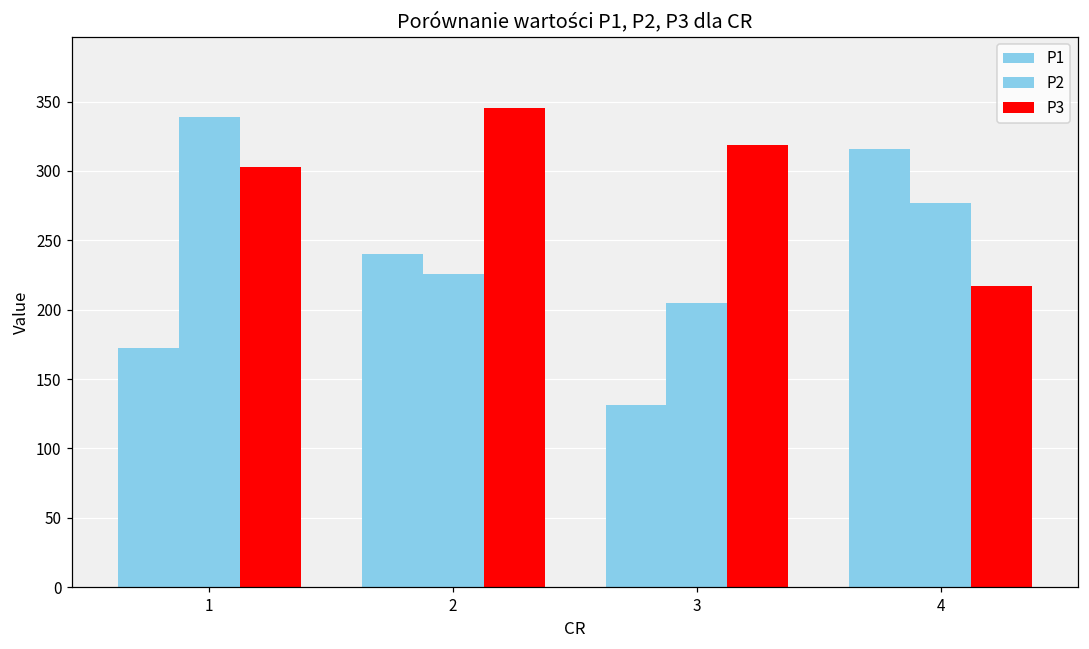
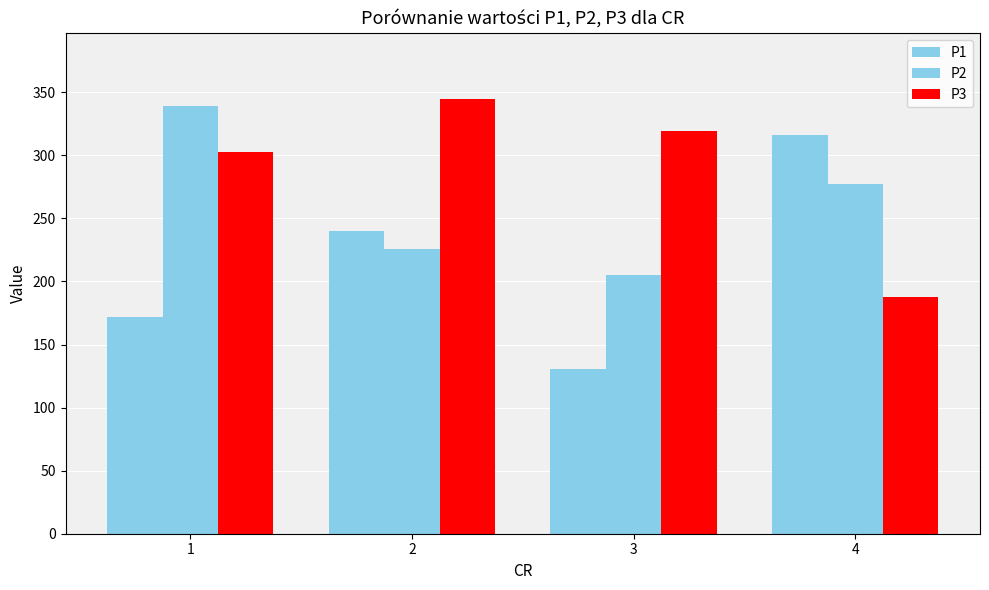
P3, 4: 217 -> 188
